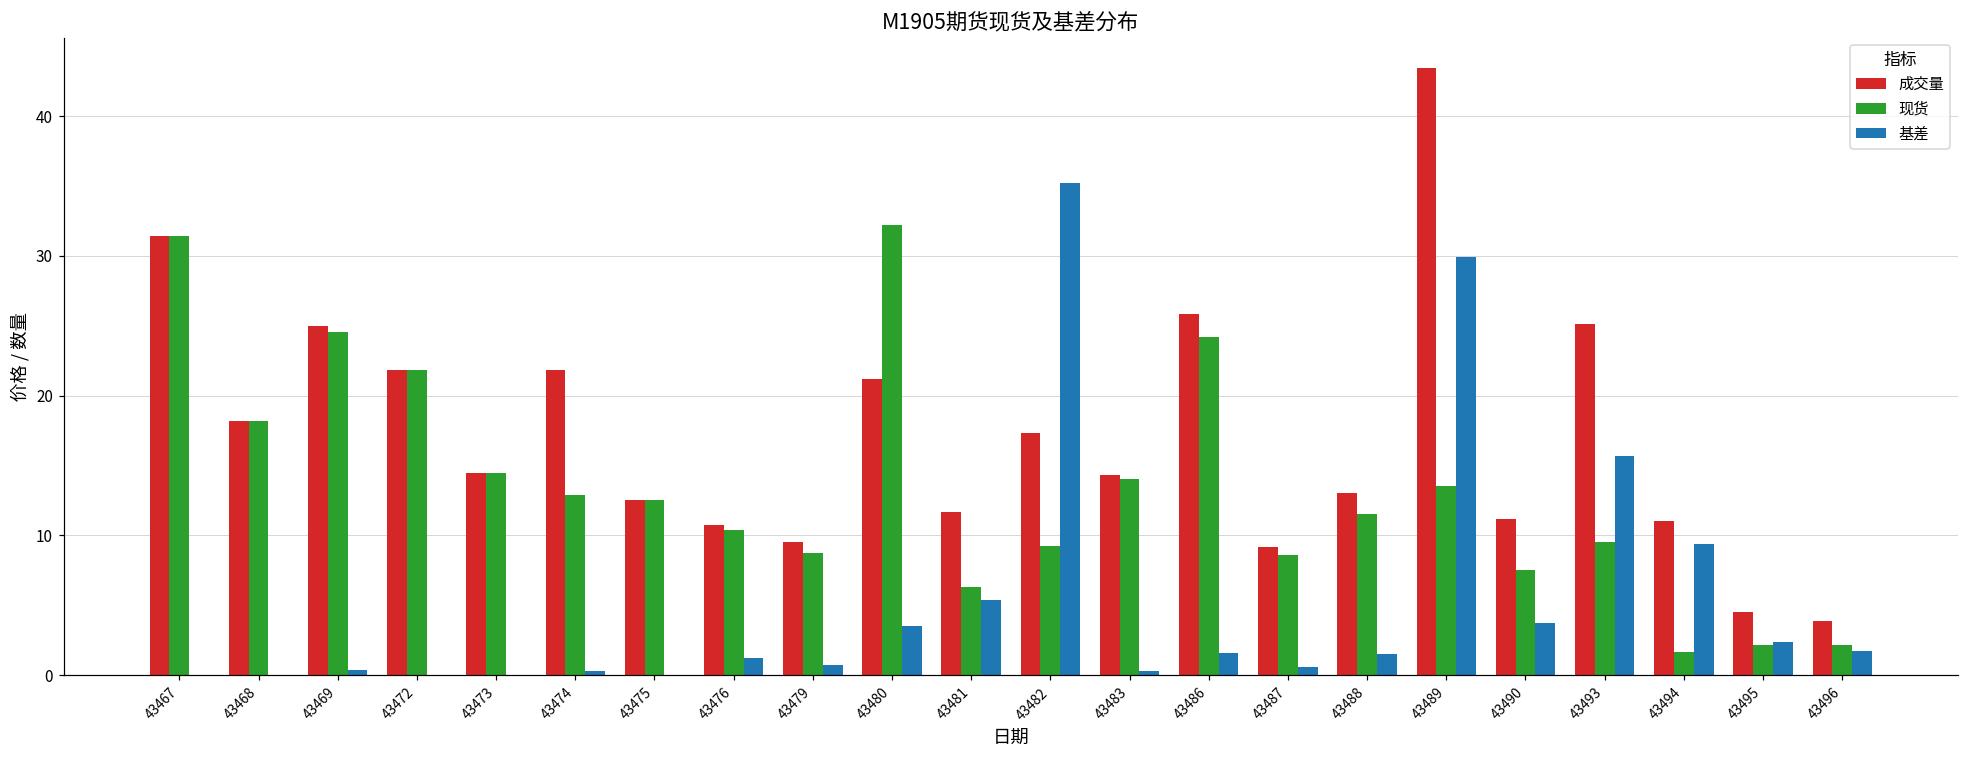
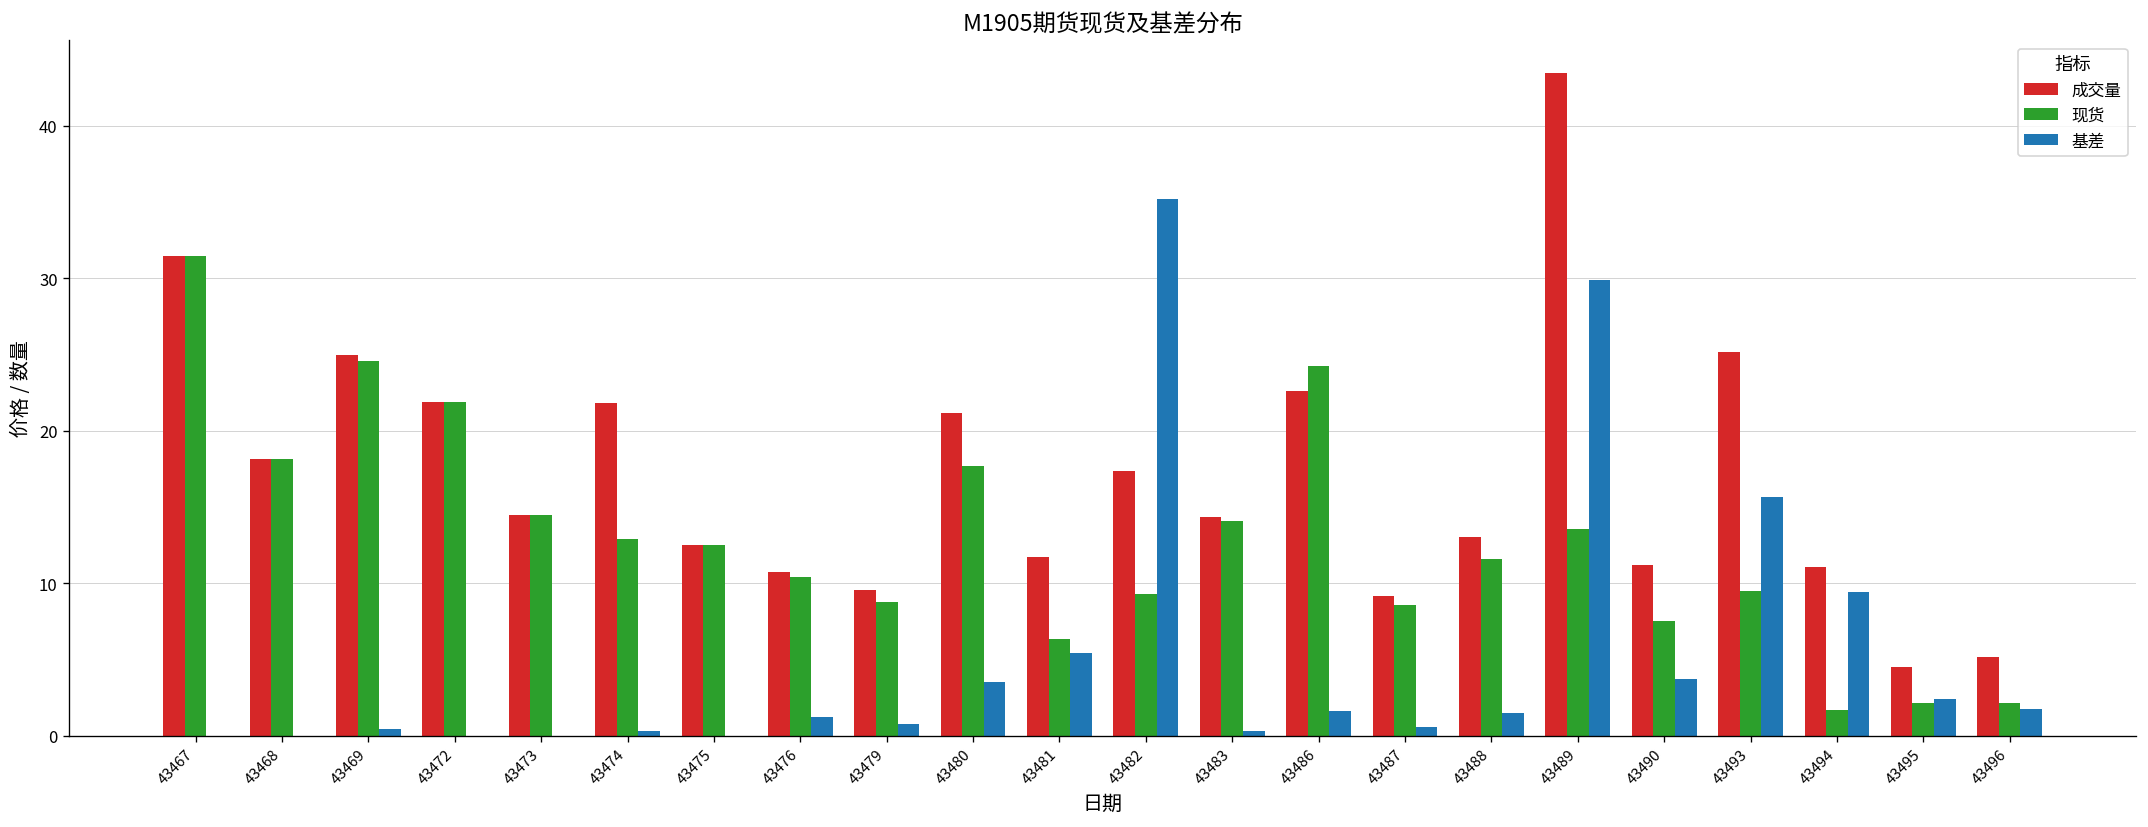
现货, 43480: 32.2 -> 17.7
成交量, 43486: 25.8 -> 22.6
成交量, 43496: 3.9 -> 5.2
